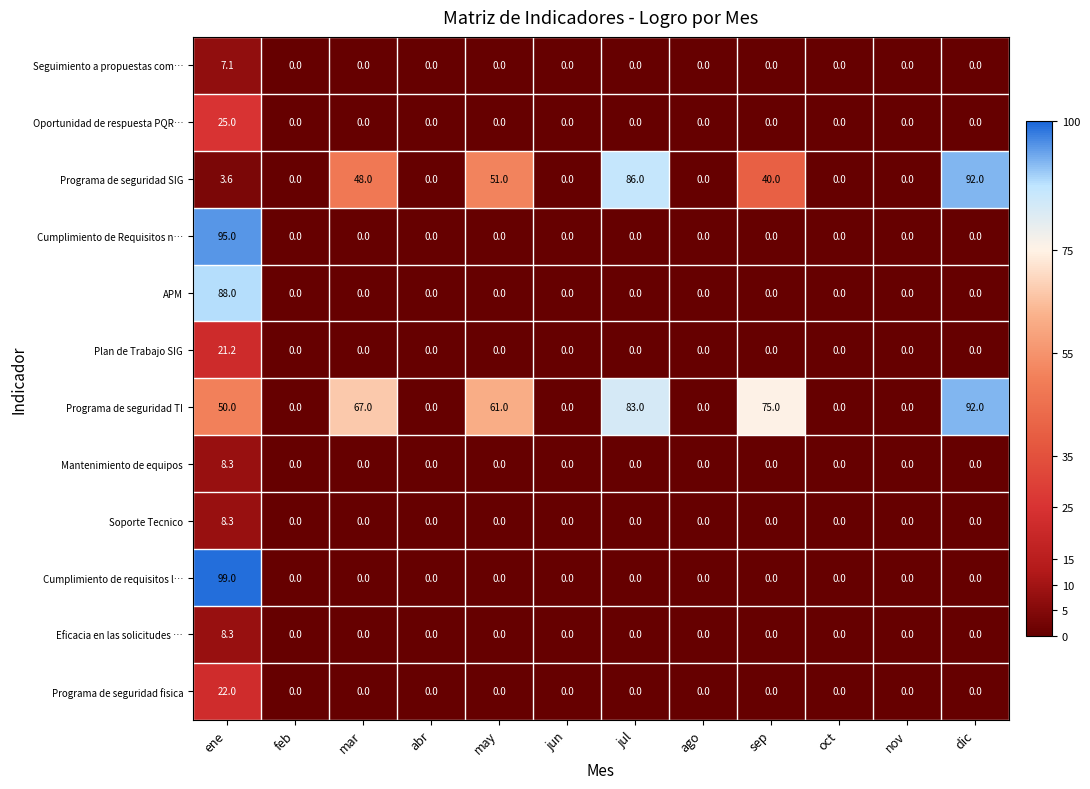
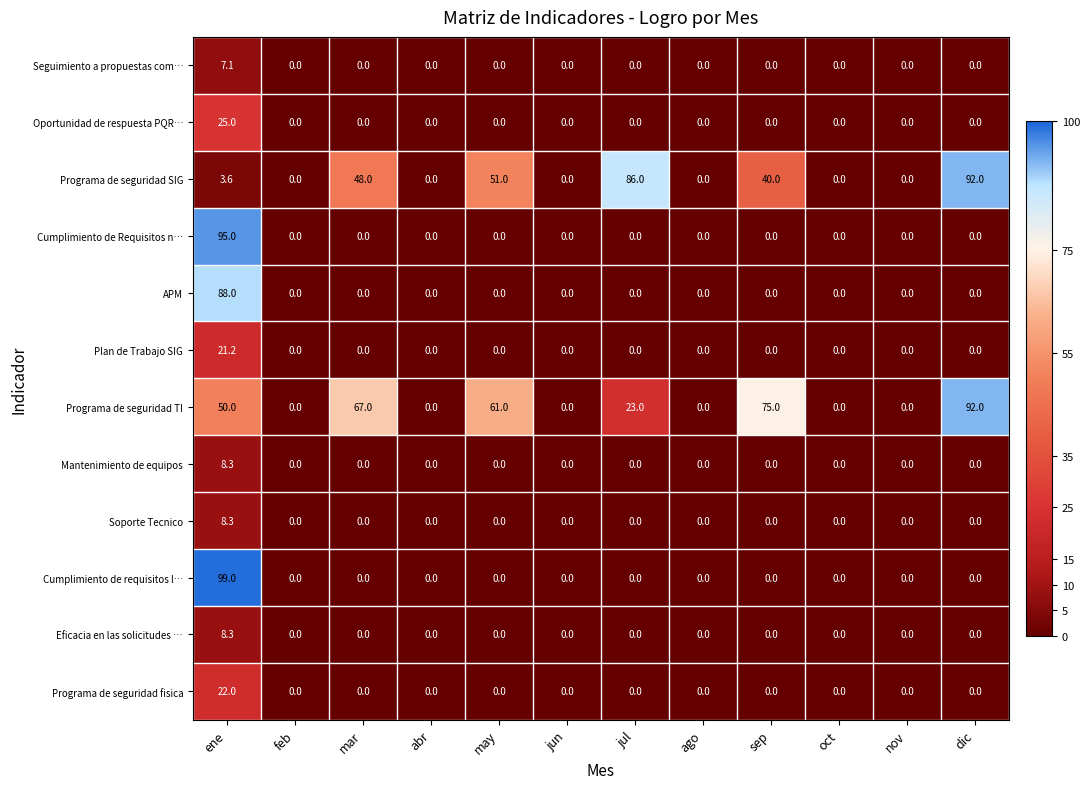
Programa de seguridad TI, jul: 83.0 -> 23.0
